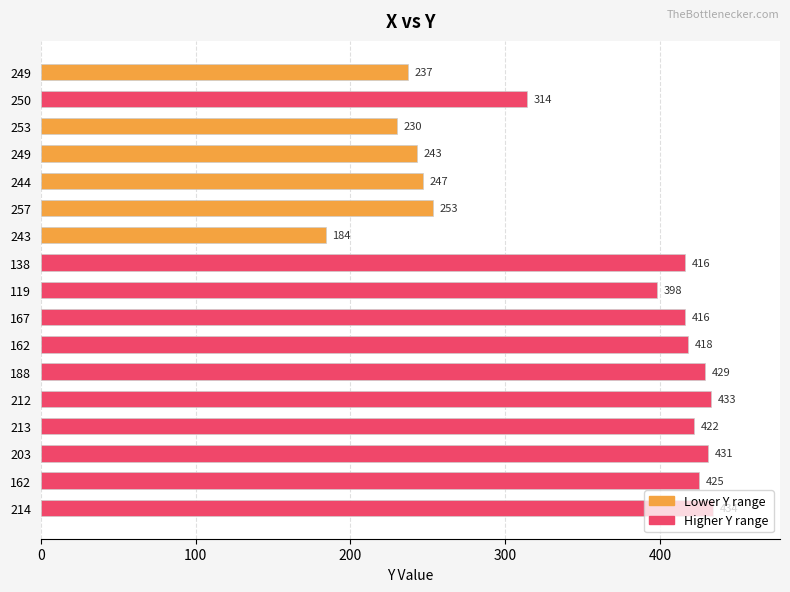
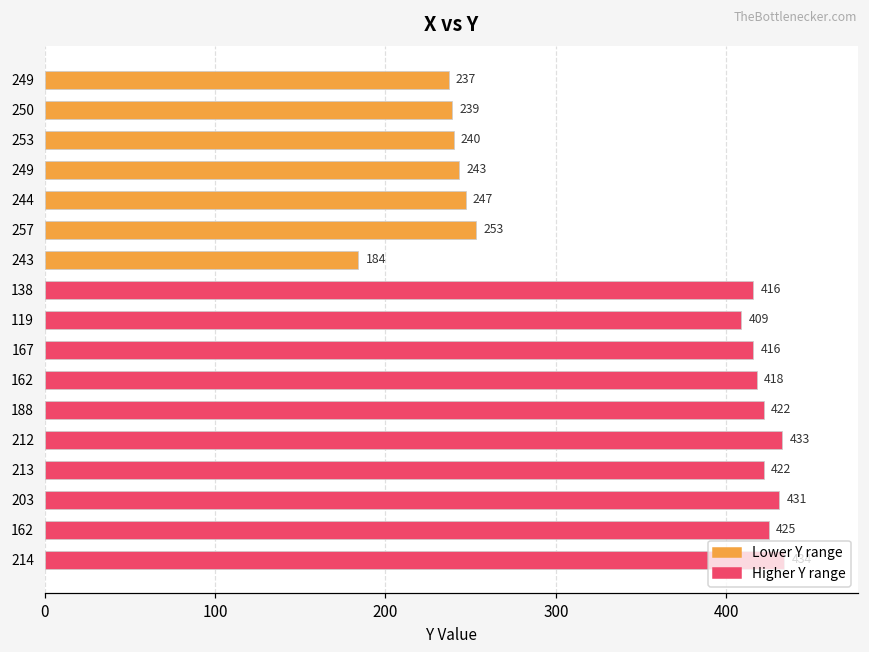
250: 314 -> 239
253: 230 -> 240
119: 398 -> 409
188: 429 -> 422
